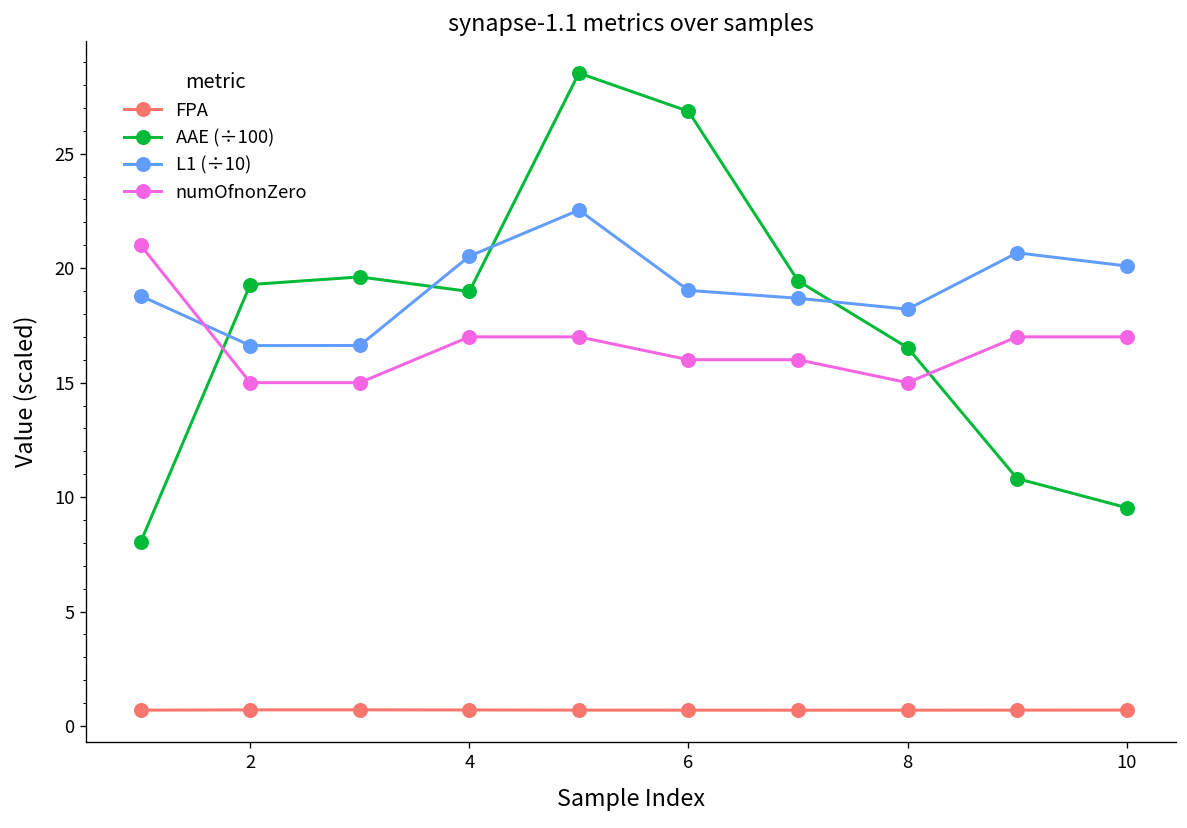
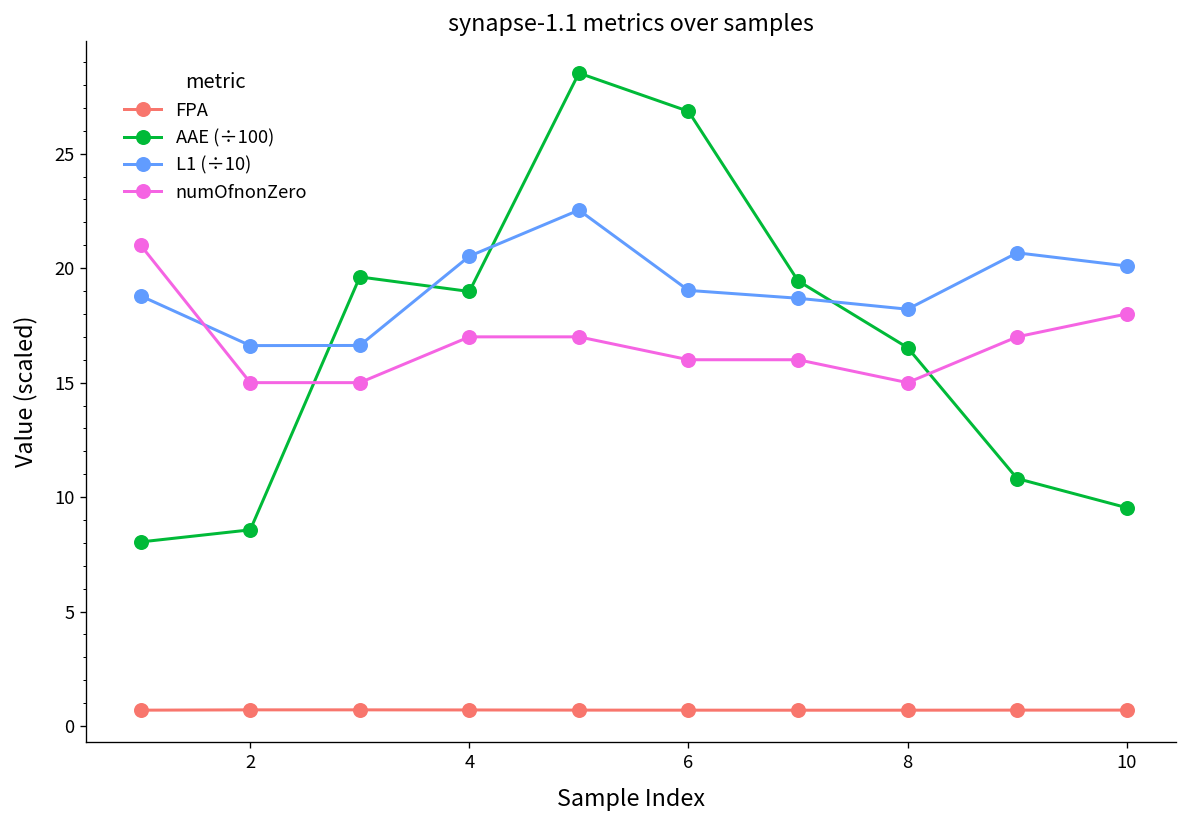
AAE (÷100), 2: 19.3 -> 8.6
numOfnonZero, 10: 17 -> 18
